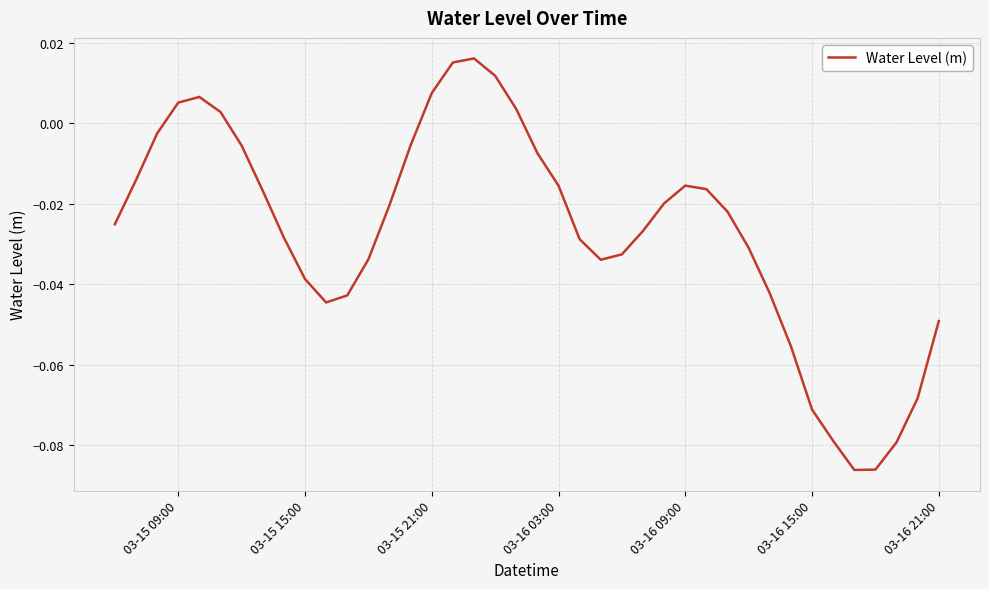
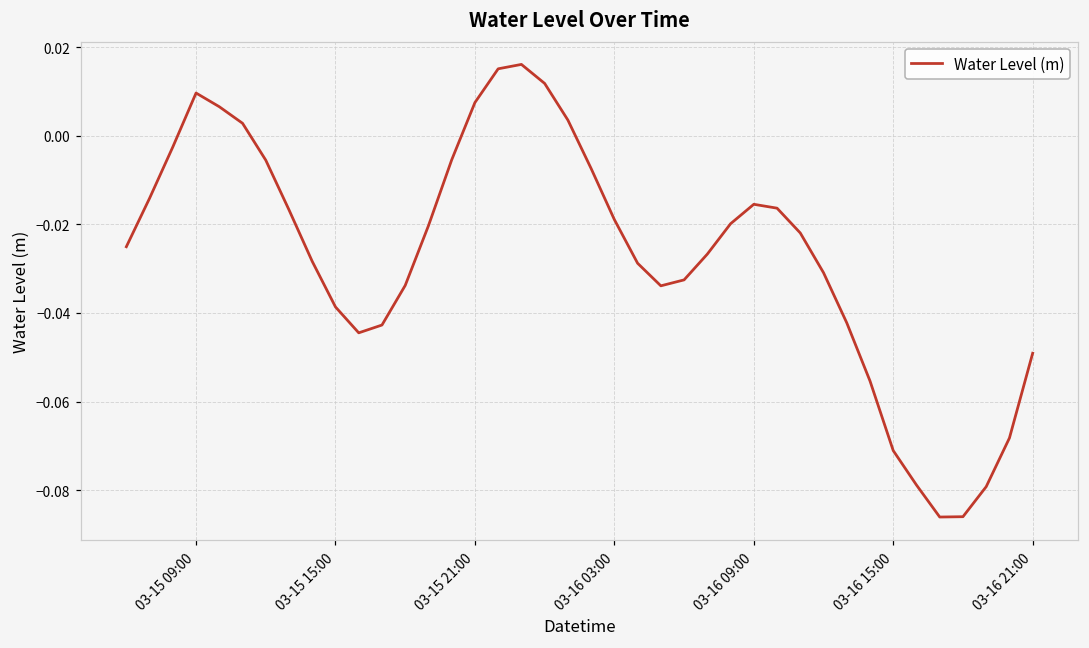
03-15 09:00: 0.005 -> 0.010
03-16 03:00: -0.015 -> -0.019
